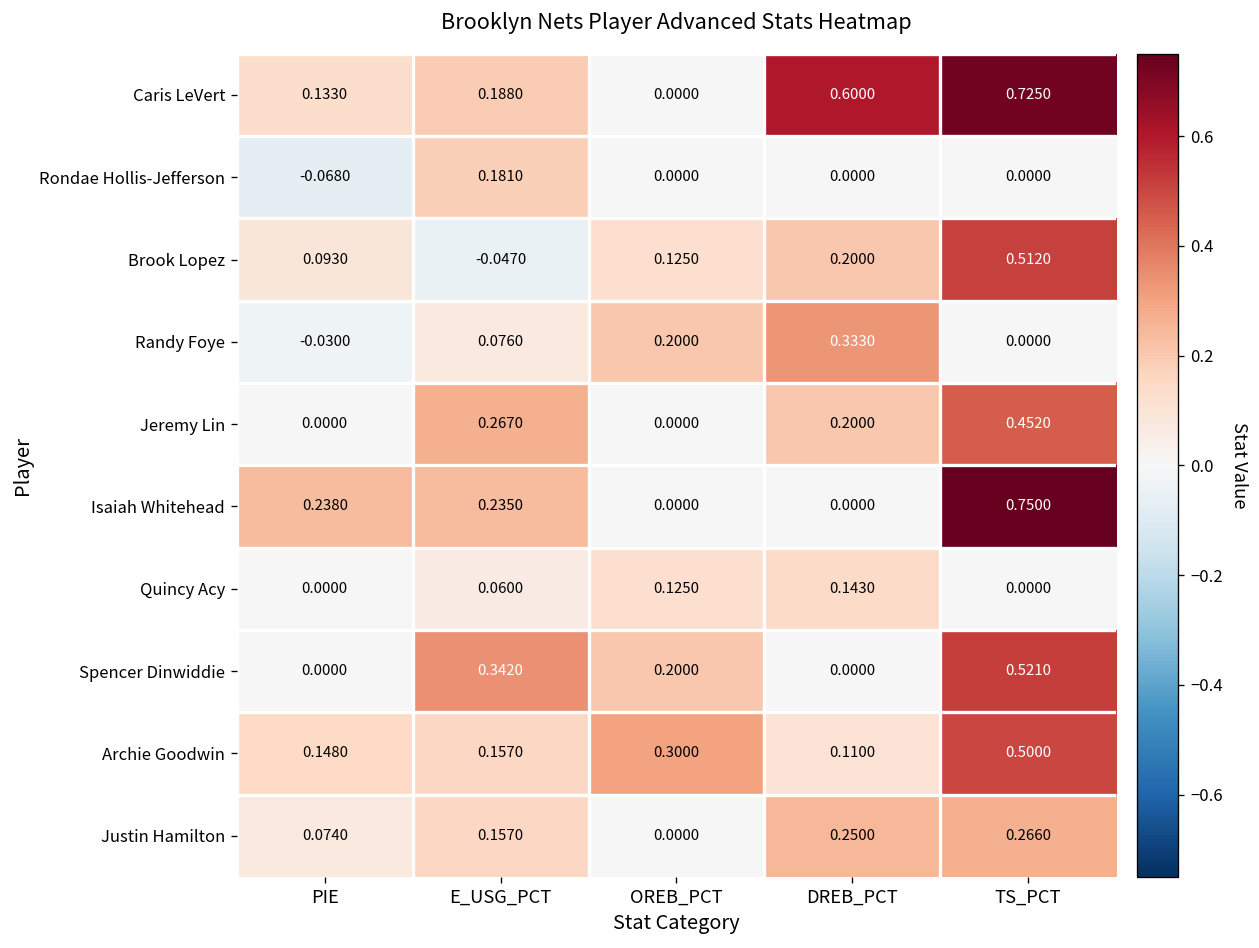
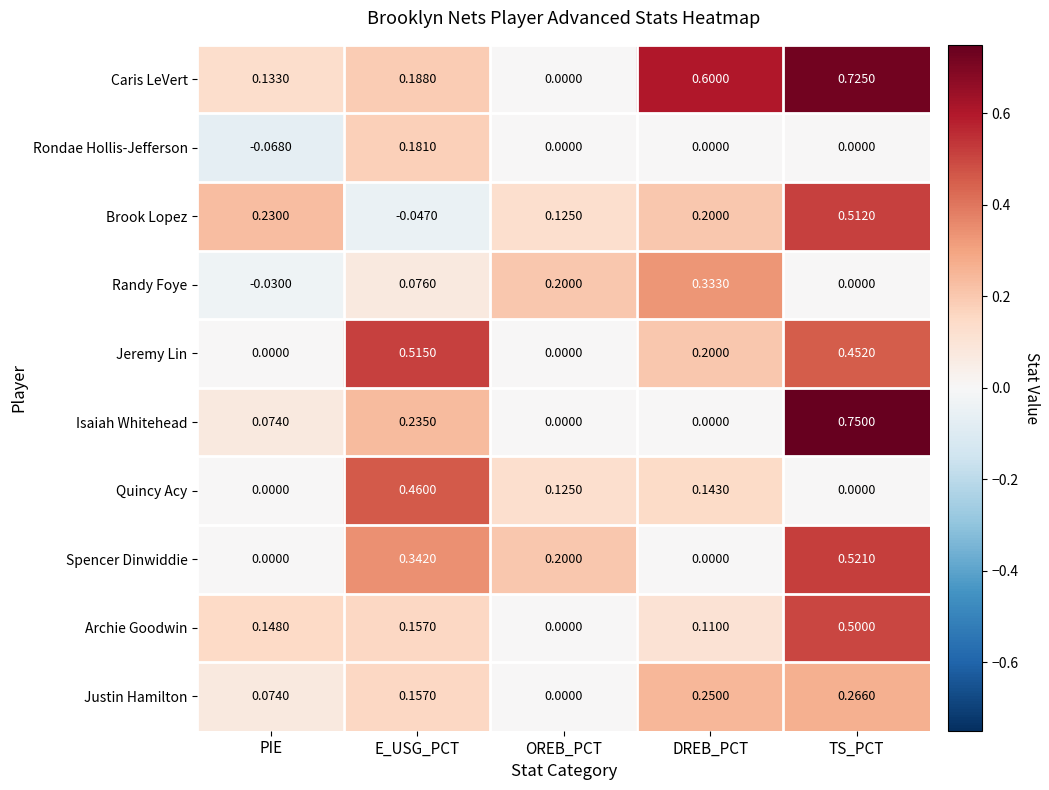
Brook Lopez, PIE: 0.0930 -> 0.2300
Jeremy Lin, E_USG_PCT: 0.2670 -> 0.5150
Isaiah Whitehead, PIE: 0.2380 -> 0.0740
Quincy Acy, E_USG_PCT: 0.0600 -> 0.4600
Archie Goodwin, OREB_PCT: 0.3000 -> 0.0000
